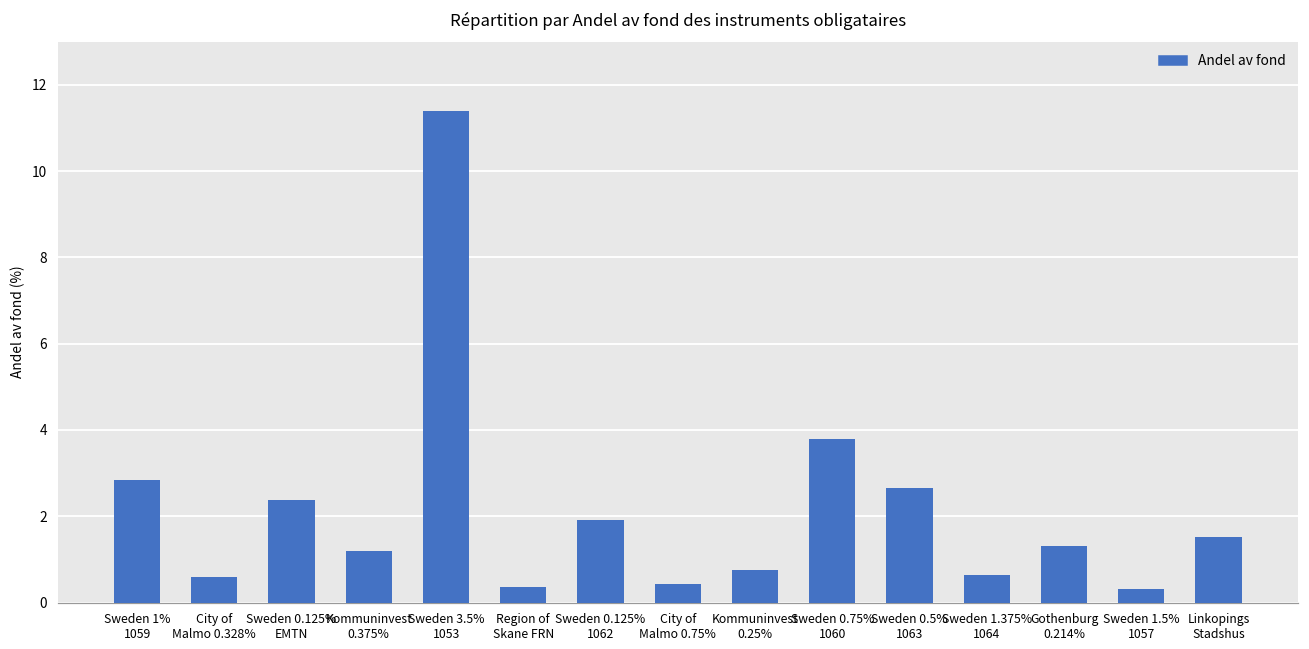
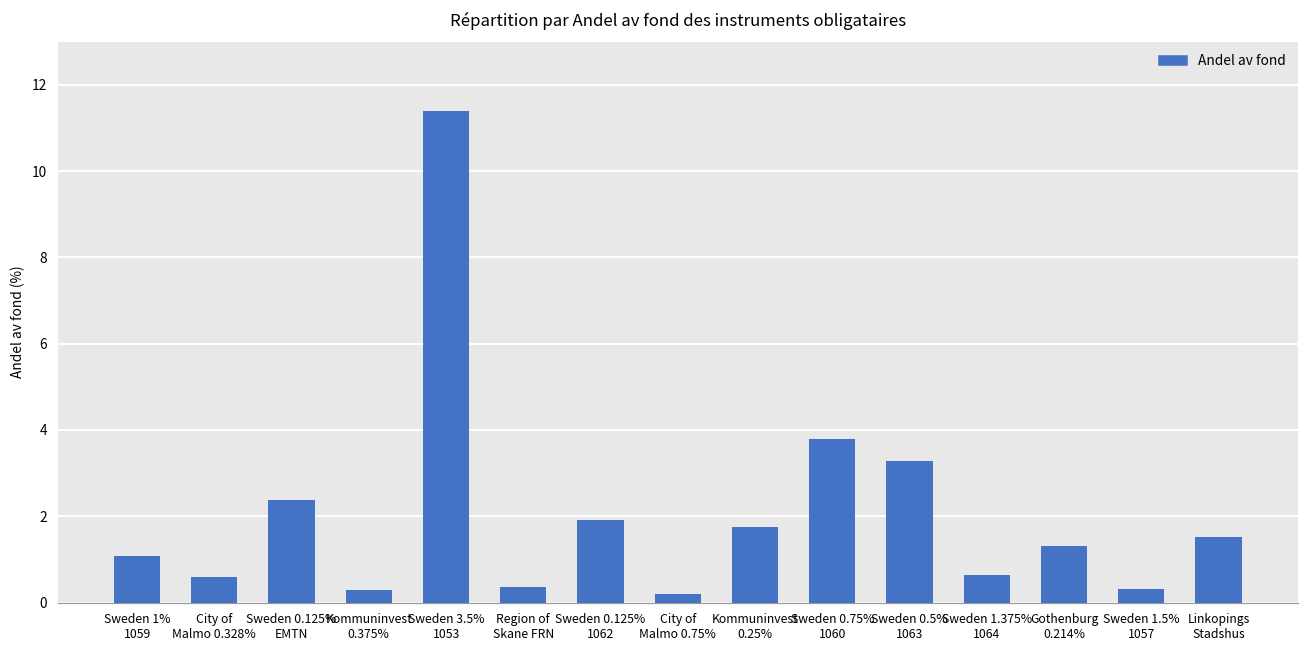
Sweden 1% 1059: 2.9 -> 1.1
Kommuninvest 0.375%: 1.2 -> 0.3
City of Malmo 0.75%: 0.4 -> 0.2
Kommuninvest 0.25%: 0.8 -> 1.8
Sweden 0.5% 1063: 2.7 -> 3.3
